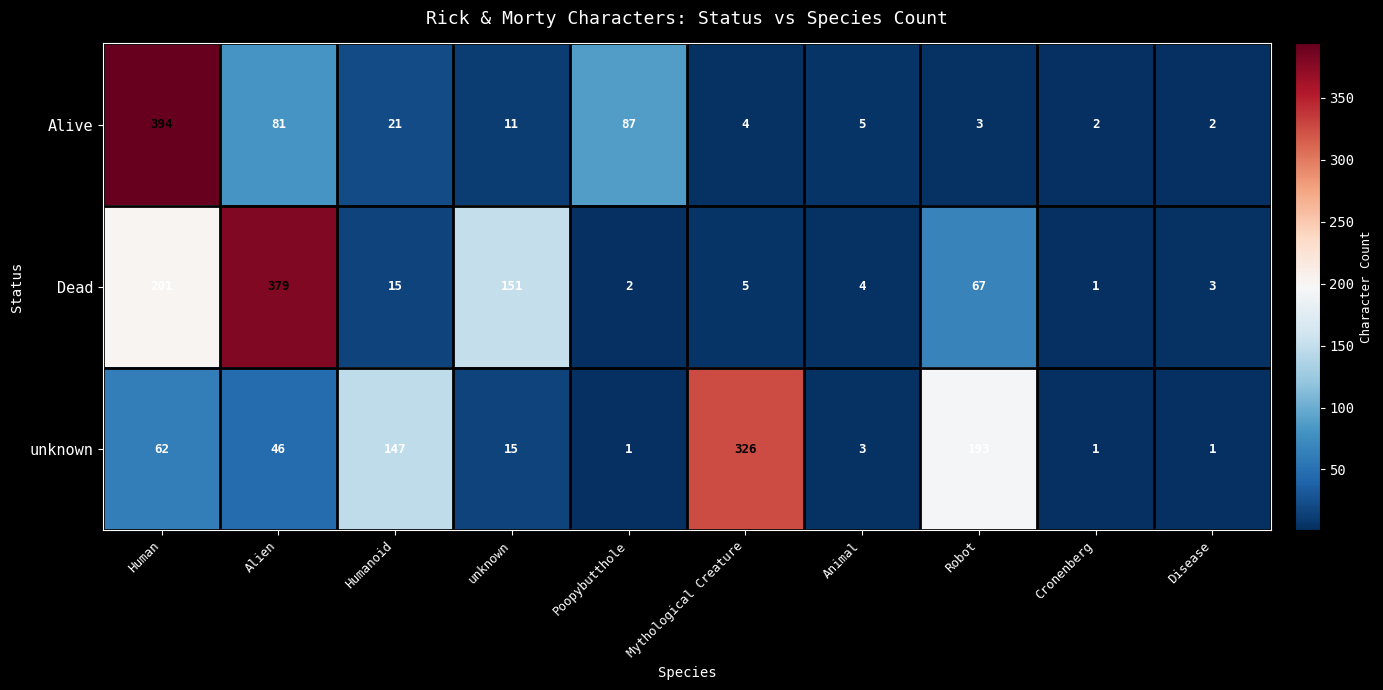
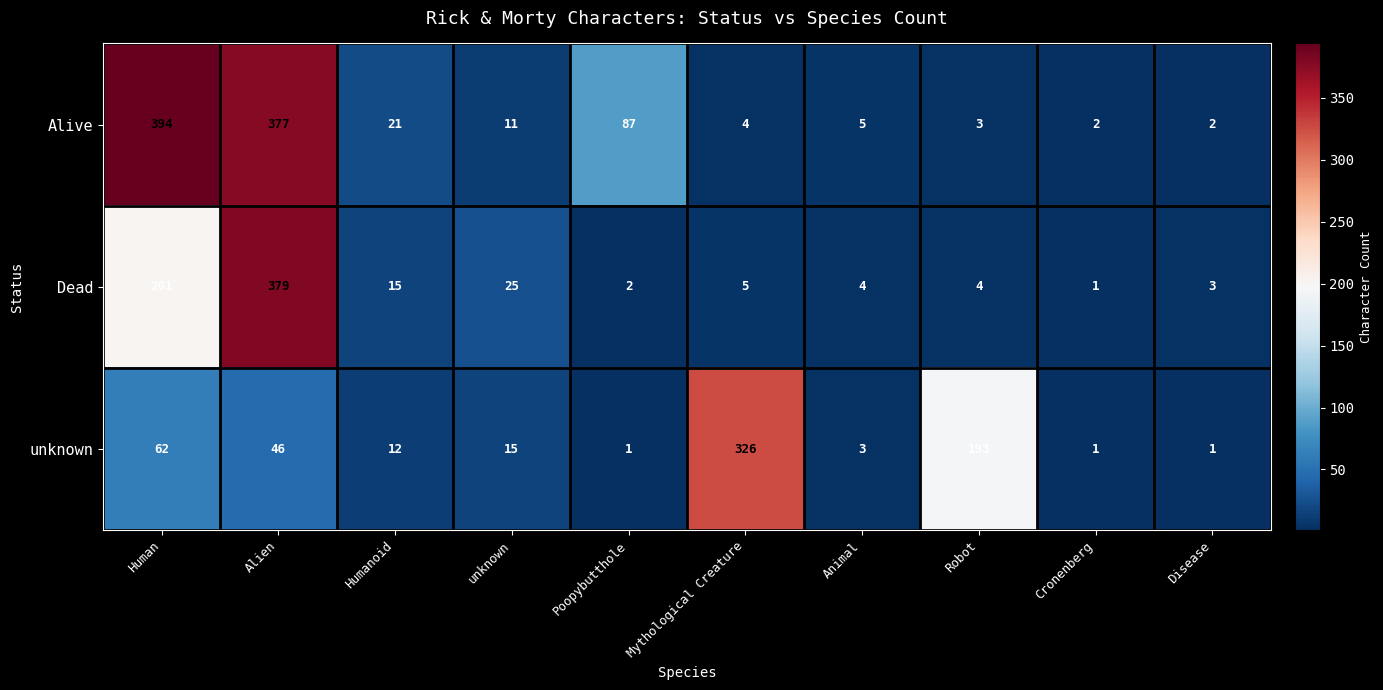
Alive, Alien: 81 -> 377
Dead, unknown: 151 -> 25
Dead, Robot: 67 -> 4
unknown, Humanoid: 147 -> 12
